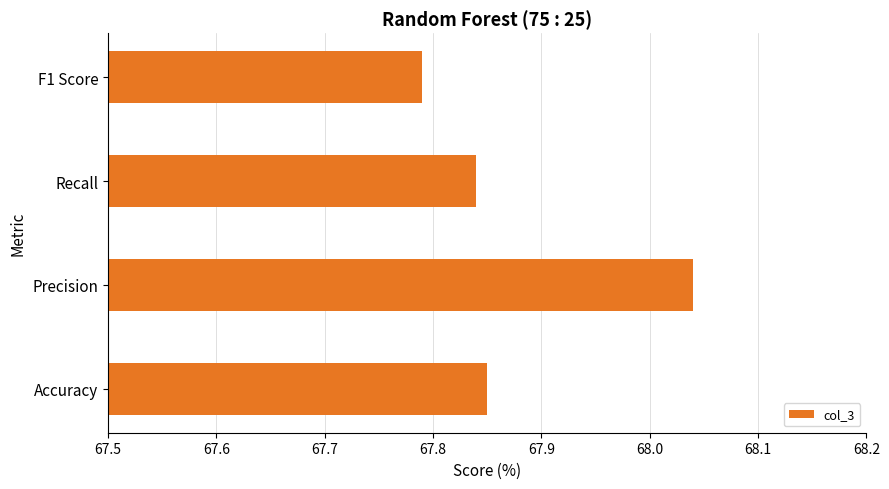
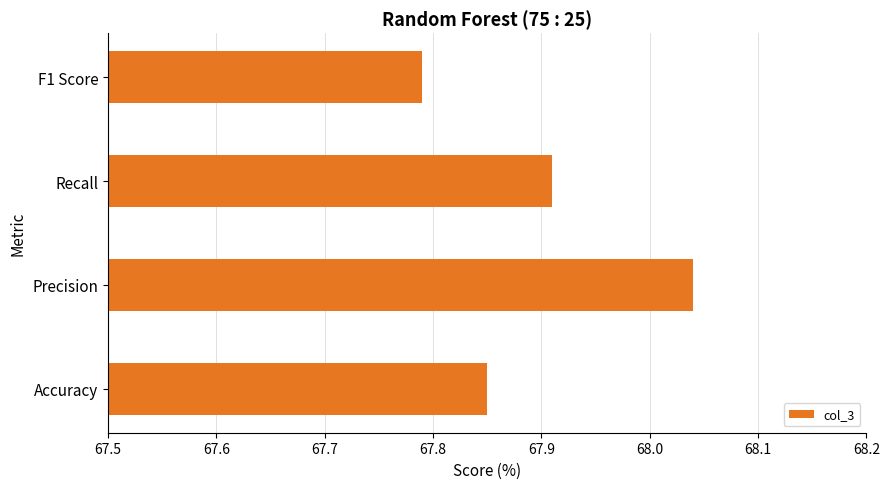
Recall: 67.84 -> 67.91
